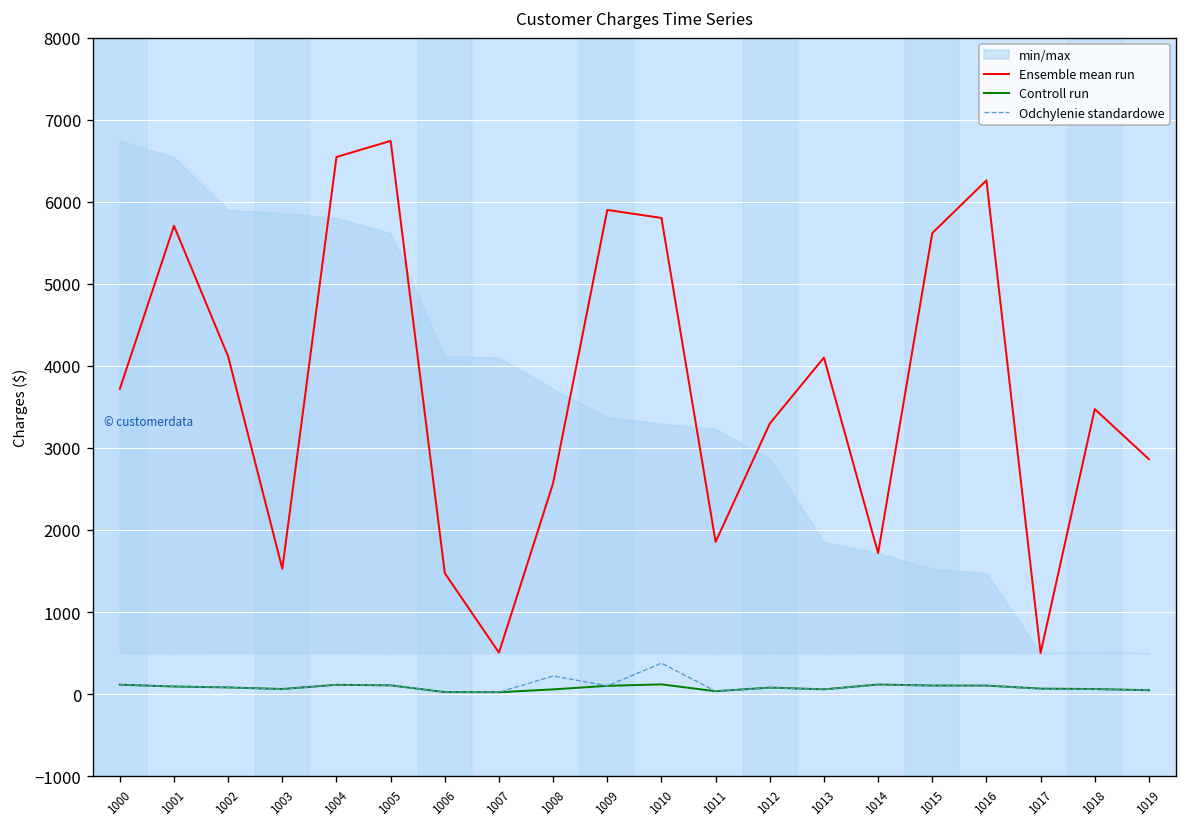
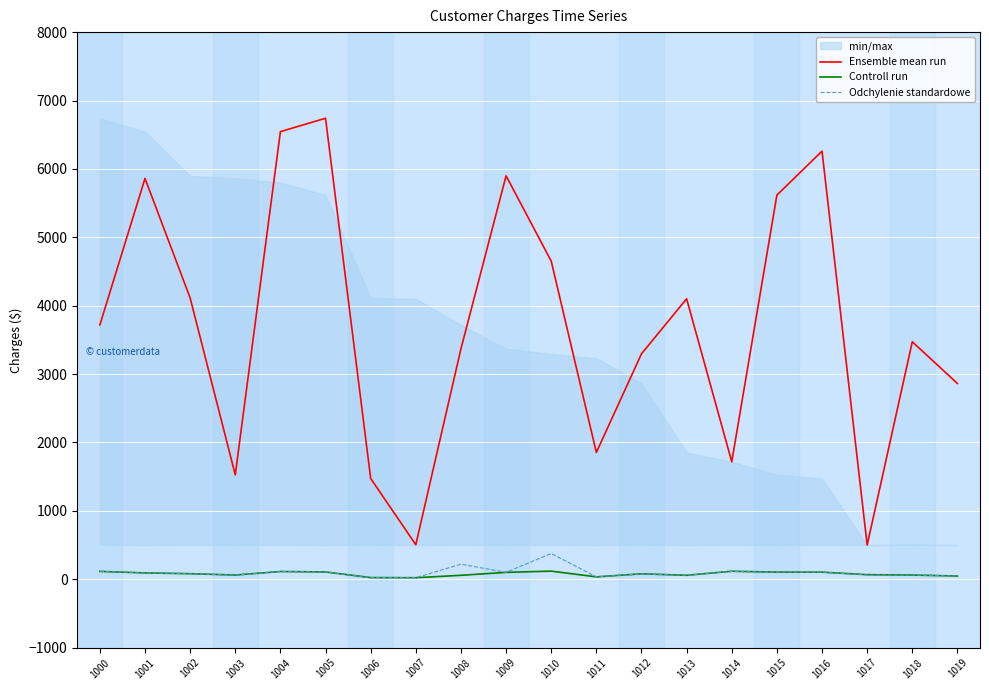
Ensemble mean run, 1001: 5700 -> 5900
Ensemble mean run, 1008: 2600 -> 3400
Ensemble mean run, 1010: 5800 -> 4700
